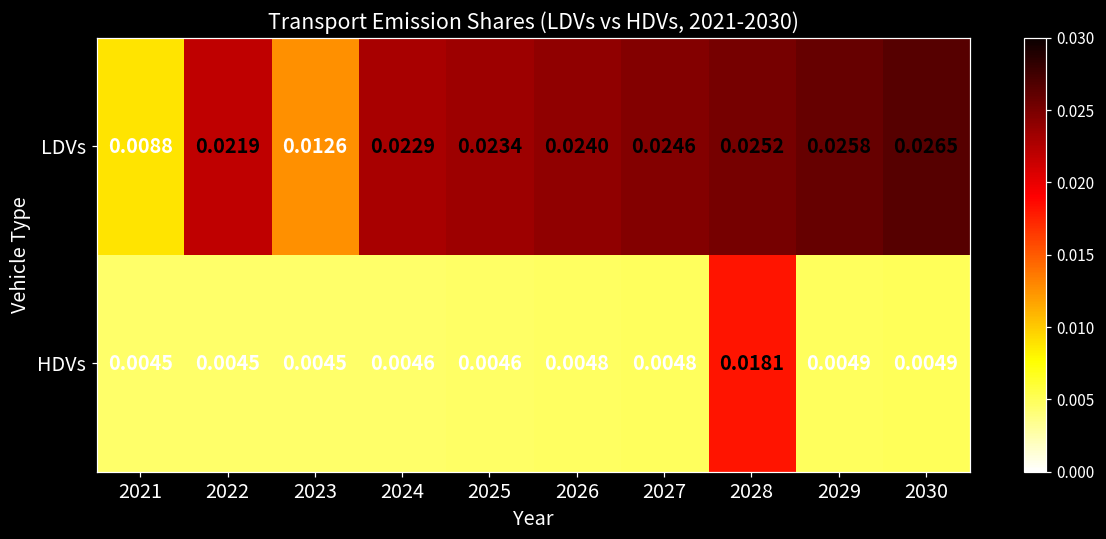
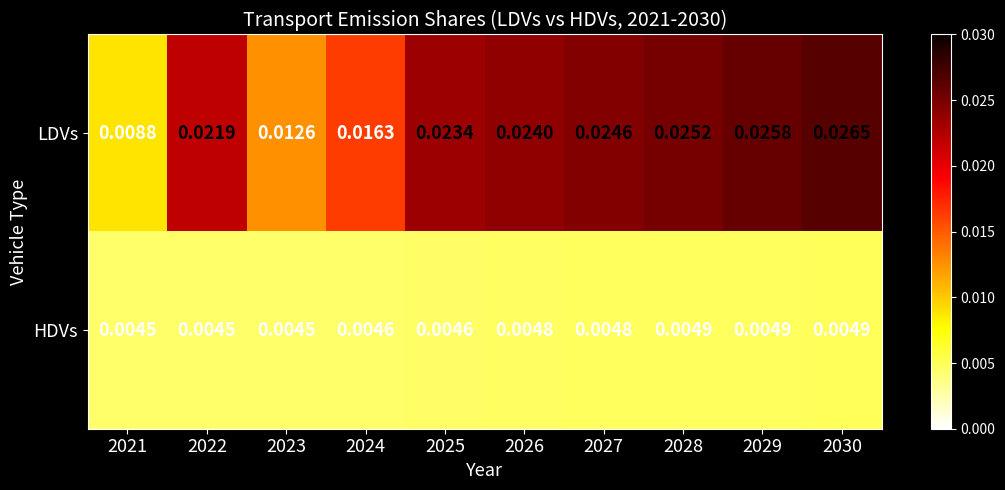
LDVs, 2024: 0.0229 -> 0.0163
HDVs, 2028: 0.0181 -> 0.0049
